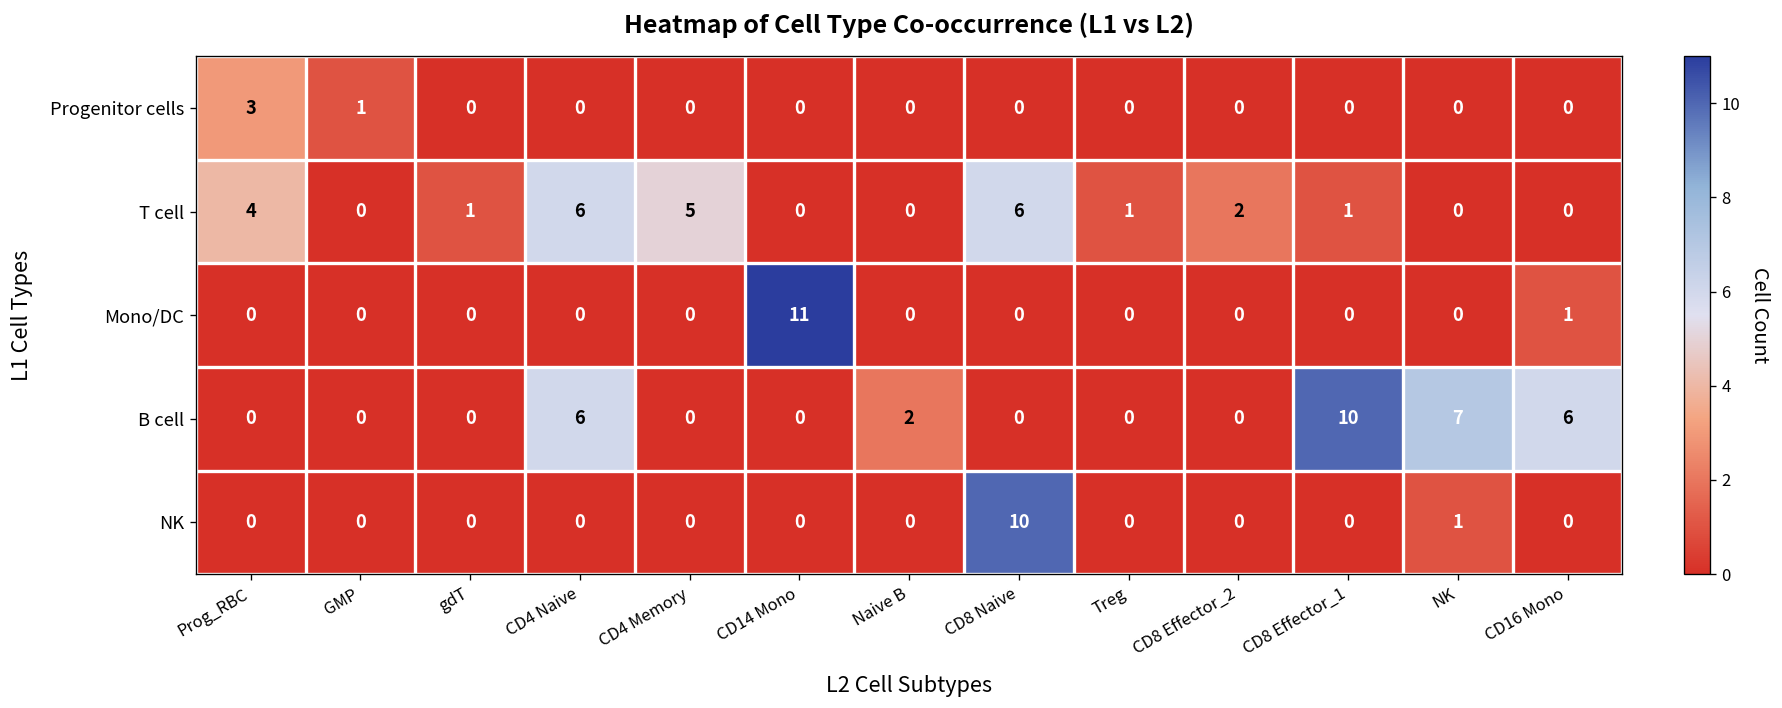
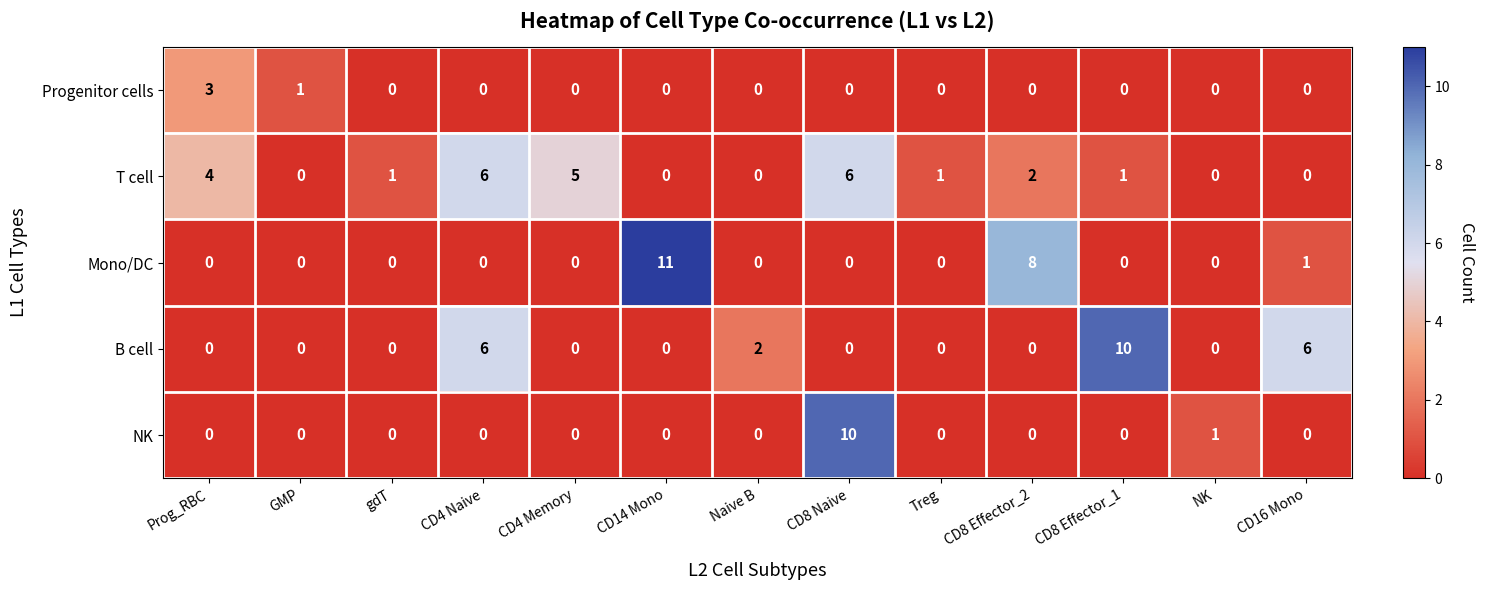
Mono/DC, CD8 Effector_2: 0 -> 8
B cell, NK: 7 -> 0
